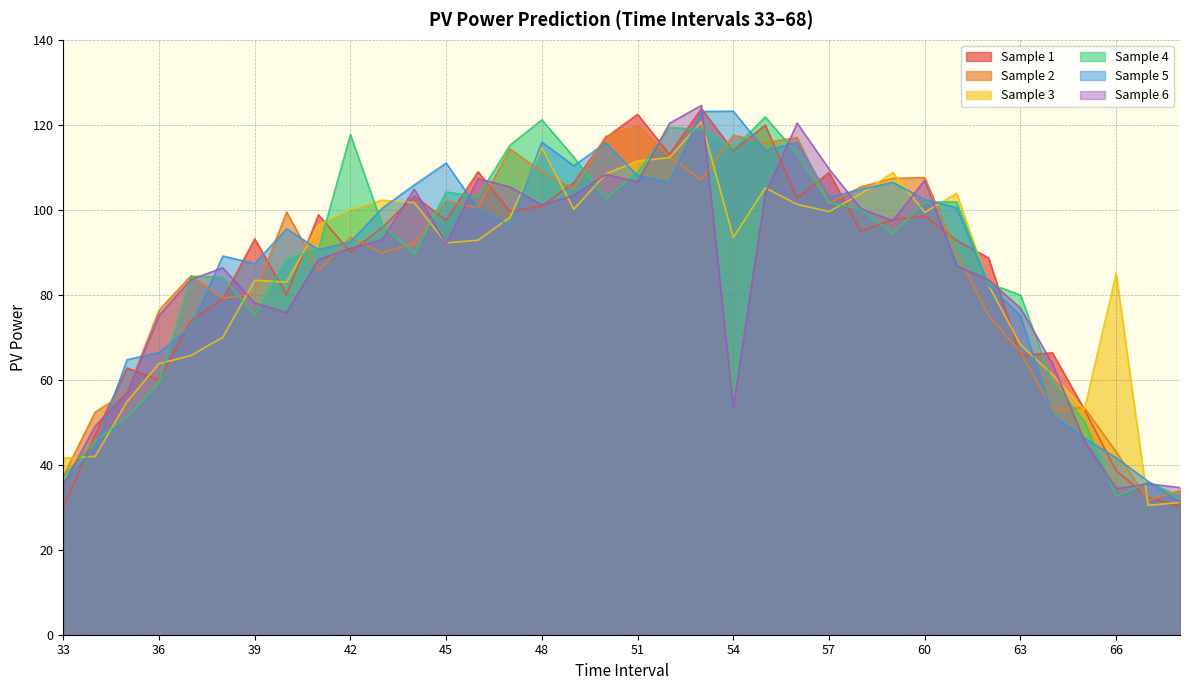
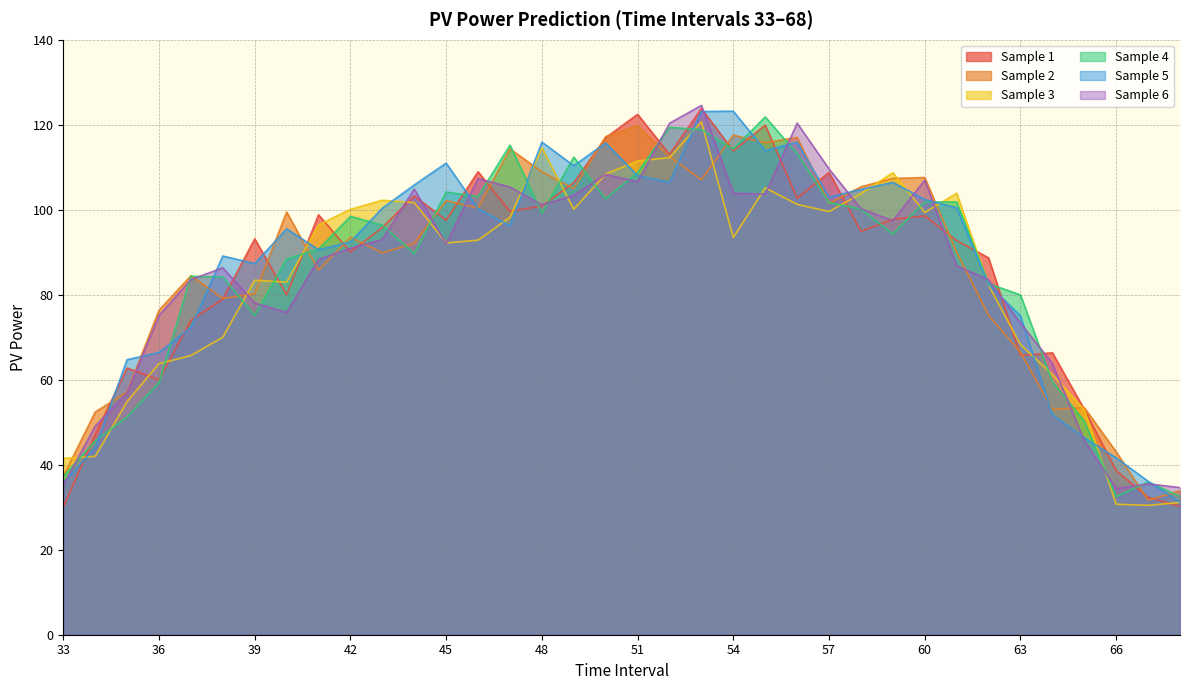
Sample 4, 42: 118 -> 98
Sample 4, 48: 121 -> 99
Sample 6, 54: 53 -> 104
Sample 6, 63: 77 -> 73
Sample 3, 66: 85 -> 31
